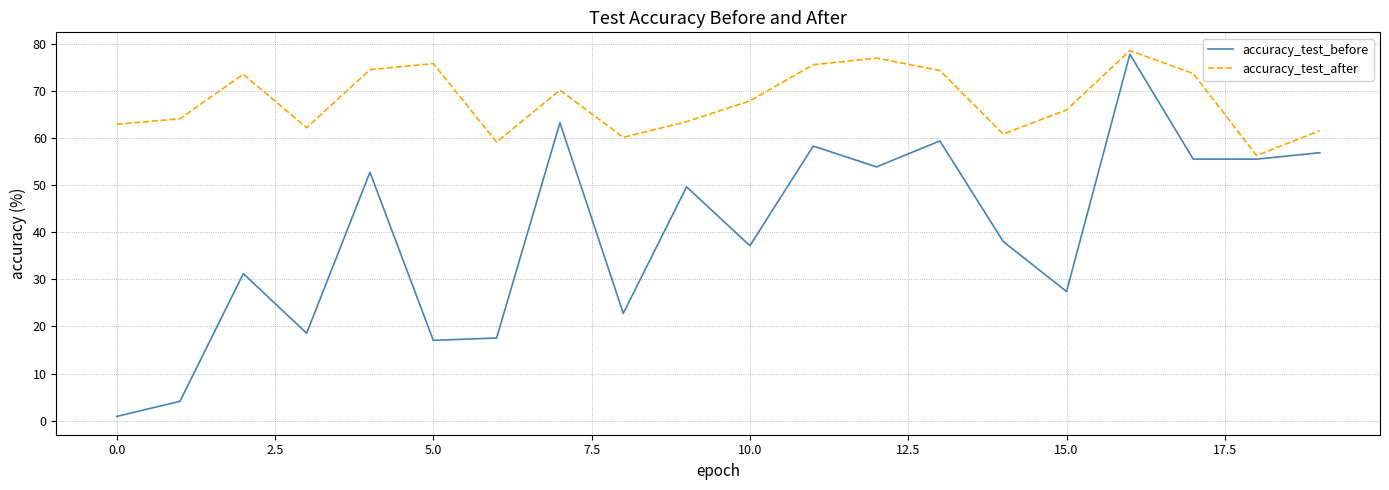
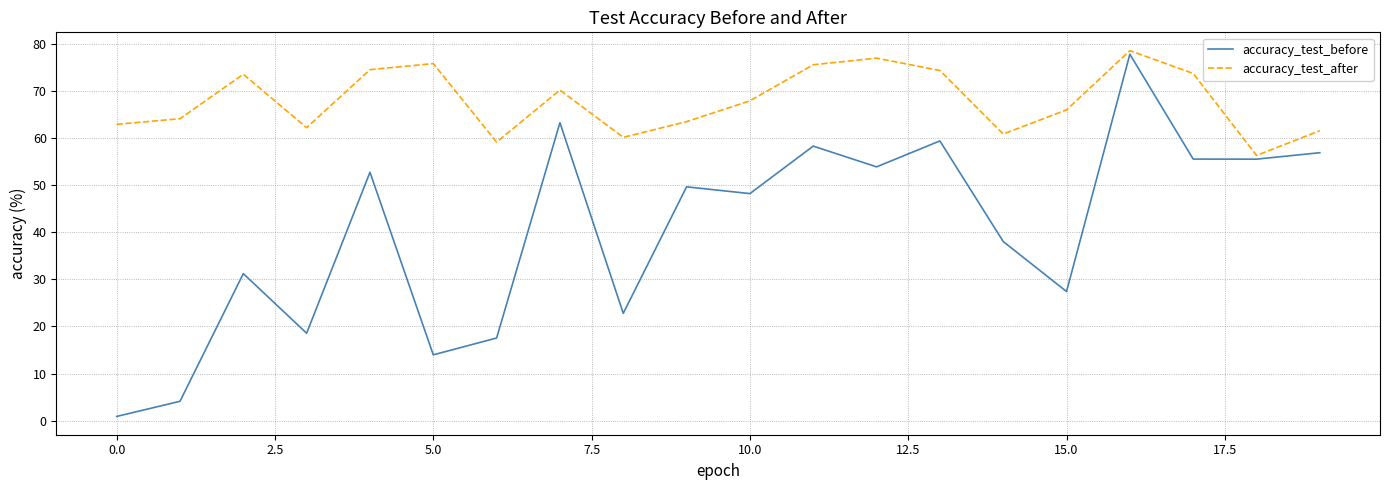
accuracy_test_before, 5.0: 17 -> 14
accuracy_test_before, 10.0: 37 -> 48
